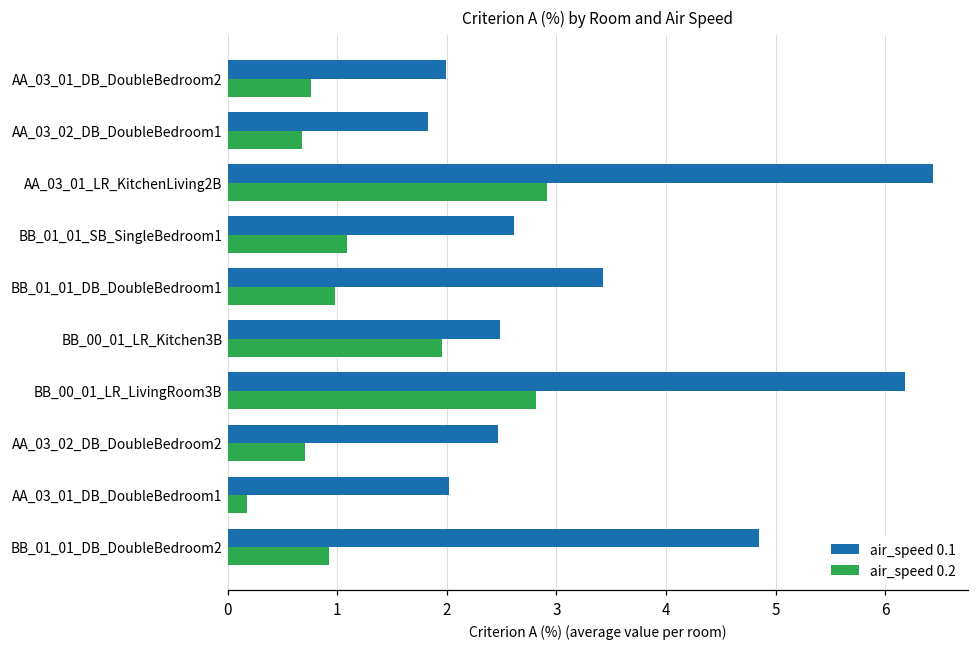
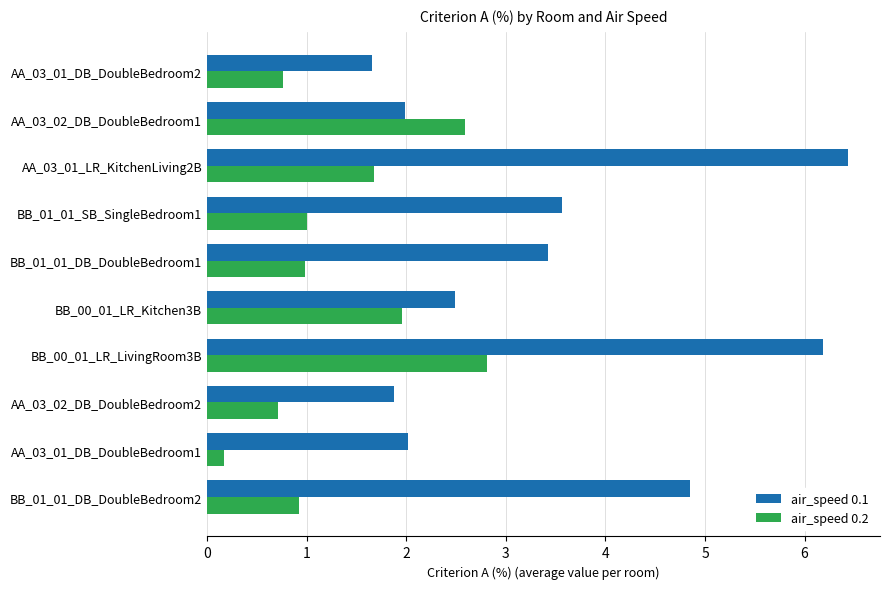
air_speed 0.1, AA_03_01_DB_DoubleBedroom2: 2.0 -> 1.7
air_speed 0.1, AA_03_02_DB_DoubleBedroom1: 1.8 -> 2.0
air_speed 0.2, AA_03_02_DB_DoubleBedroom1: 0.7 -> 2.6
air_speed 0.2, AA_03_01_LR_KitchenLiving2B: 2.9 -> 1.7
air_speed 0.1, BB_01_01_SB_SingleBedroom1: 2.6 -> 3.6
air_speed 0.2, BB_01_01_SB_SingleBedroom1: 1.1 -> 1.0
air_speed 0.1, AA_03_02_DB_DoubleBedroom2: 2.5 -> 1.9
